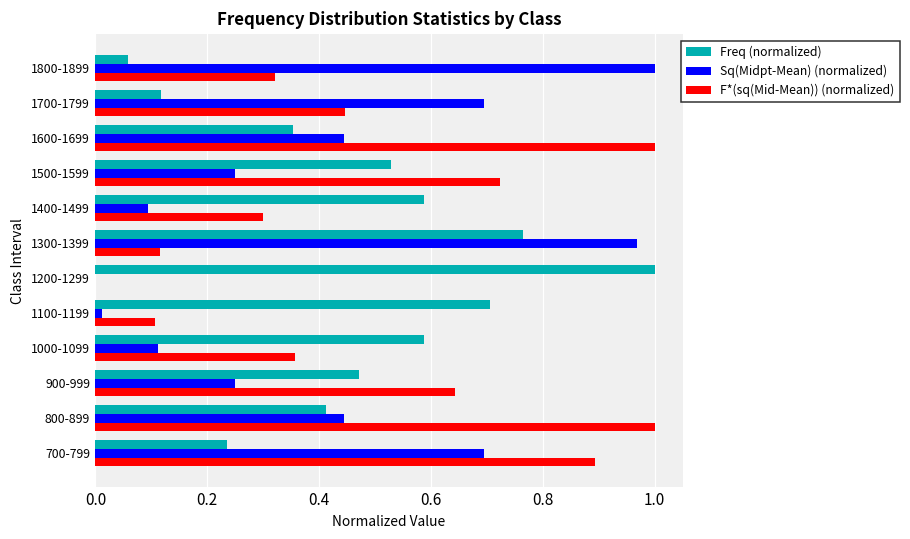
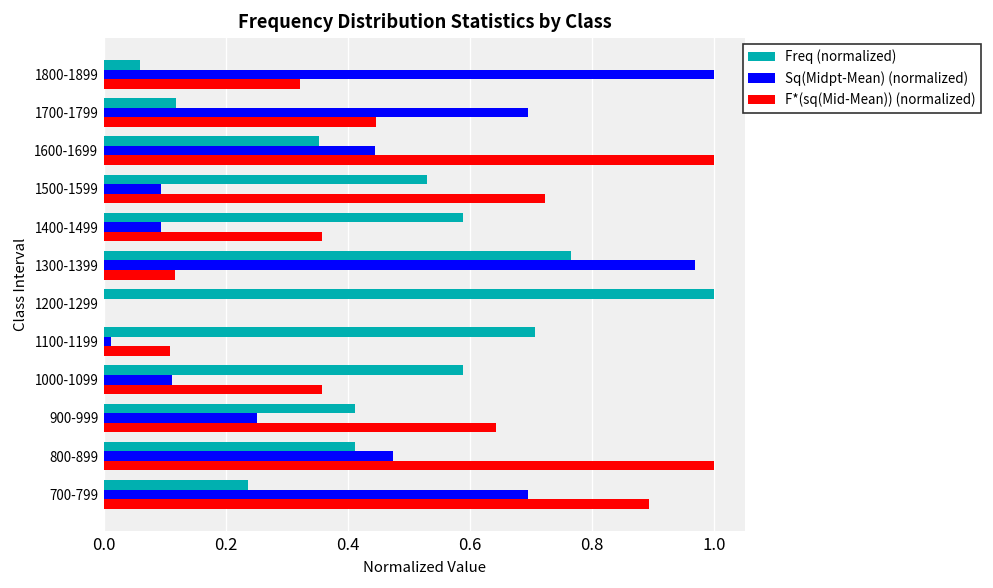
Sq(Midpt-Mean) (normalized), 1500-1599: 0.25 -> 0.09
F*(sq(Mid-Mean)) (normalized), 1400-1499: 0.30 -> 0.36
Freq (normalized), 900-999: 0.47 -> 0.41
Sq(Midpt-Mean) (normalized), 800-899: 0.44 -> 0.47
